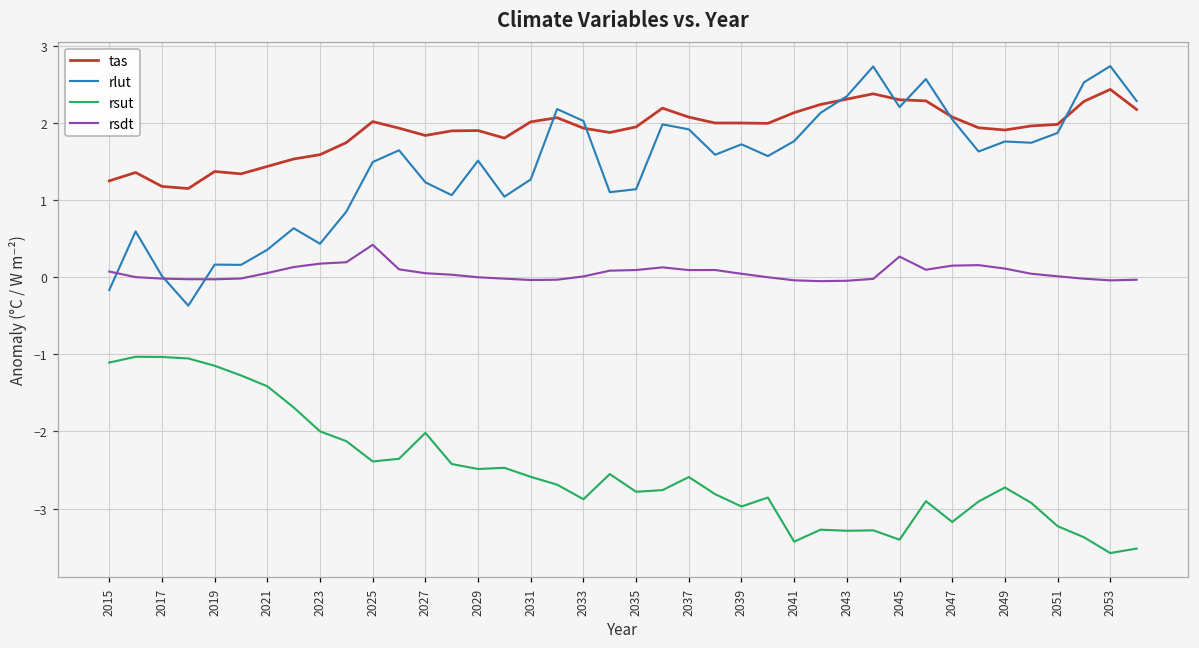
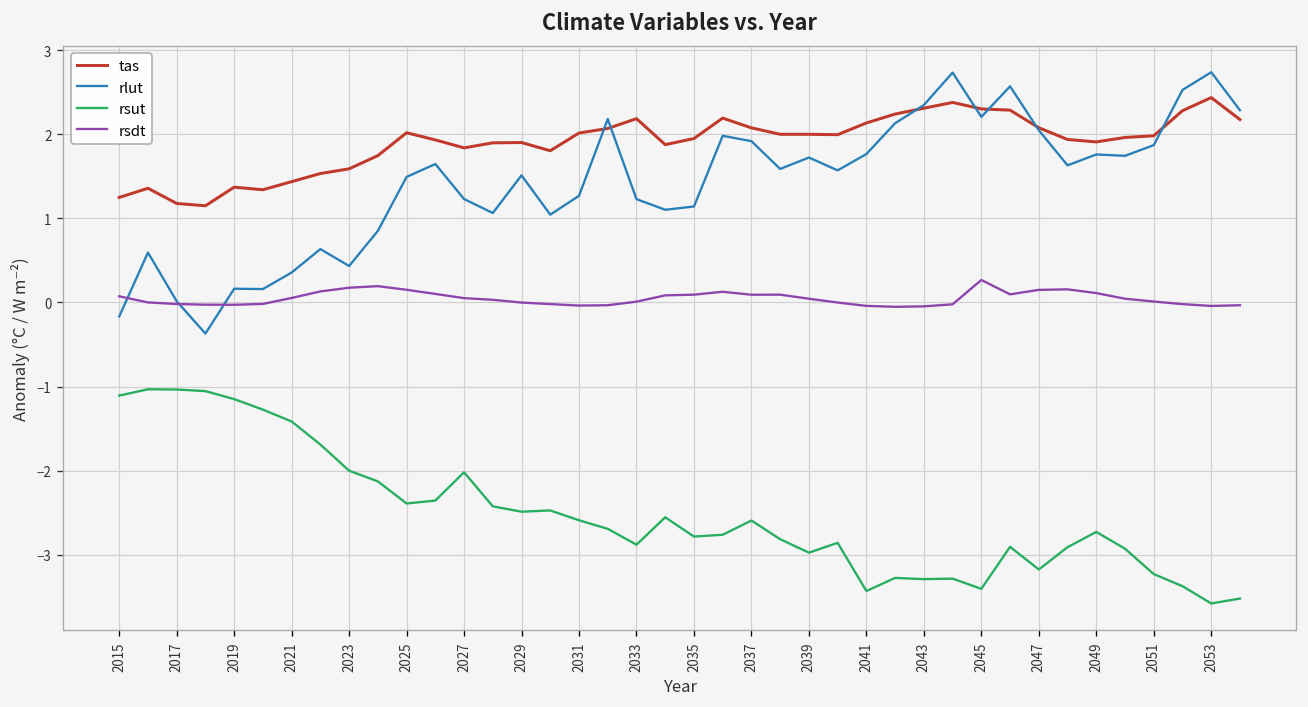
rsdt, 2025: 0.4 -> 0.2
tas, 2033: 1.9 -> 2.2
rlut, 2033: 2.0 -> 1.2
